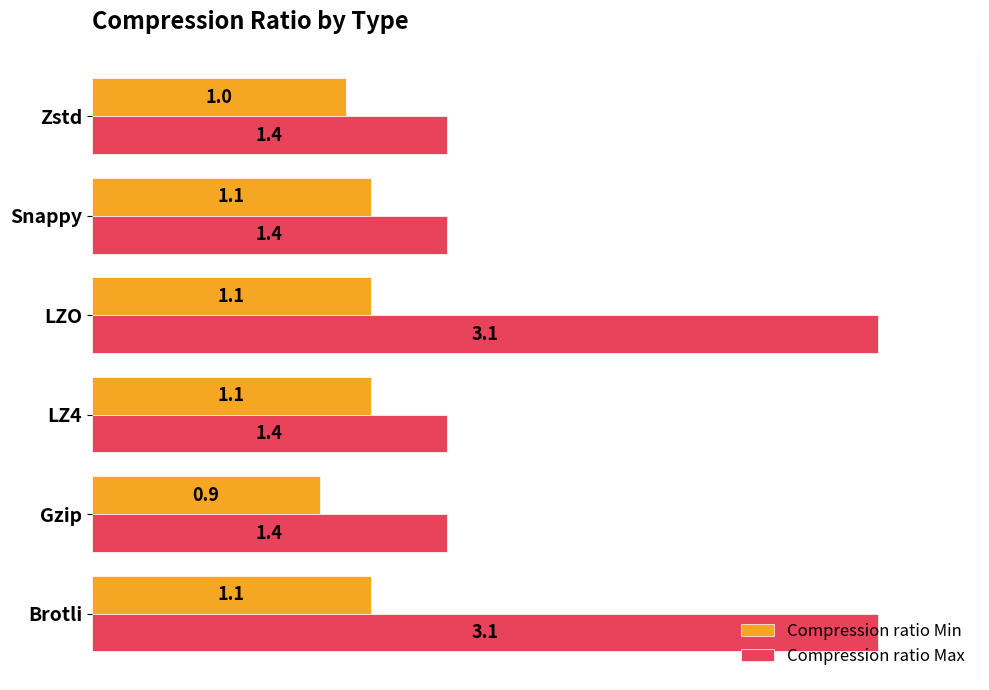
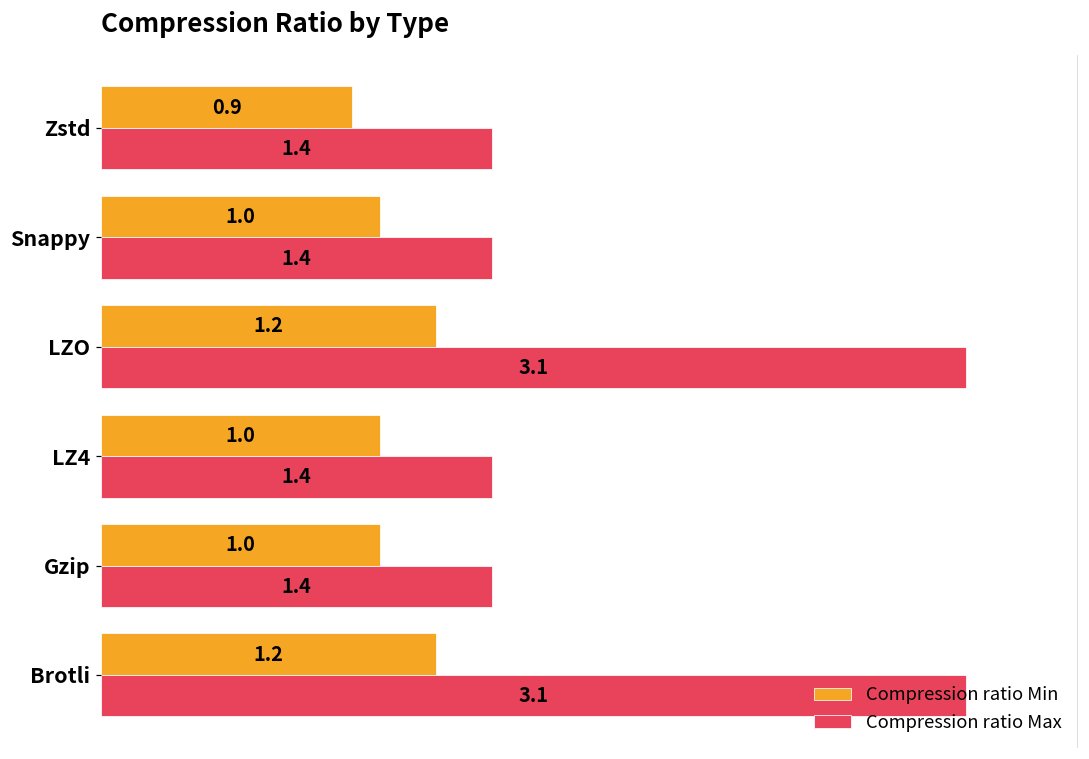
Compression ratio Min, Zstd: 1.0 -> 0.9
Compression ratio Min, Snappy: 1.1 -> 1.0
Compression ratio Min, LZO: 1.1 -> 1.2
Compression ratio Min, LZ4: 1.1 -> 1.0
Compression ratio Min, Gzip: 0.9 -> 1.0
Compression ratio Min, Brotli: 1.1 -> 1.2
